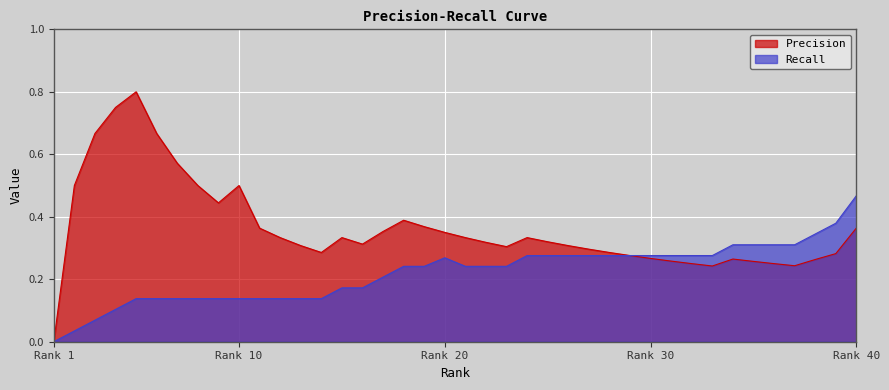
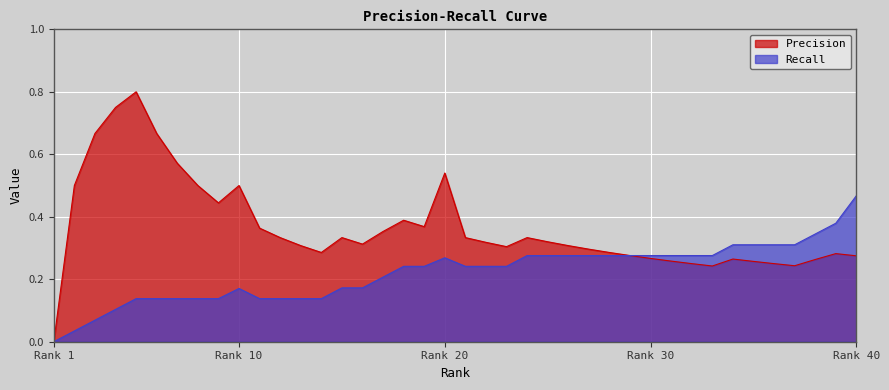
Recall, Rank 10: 0.14 -> 0.17
Precision, Rank 20: 0.35 -> 0.54
Precision, Rank 40: 0.36 -> 0.28
